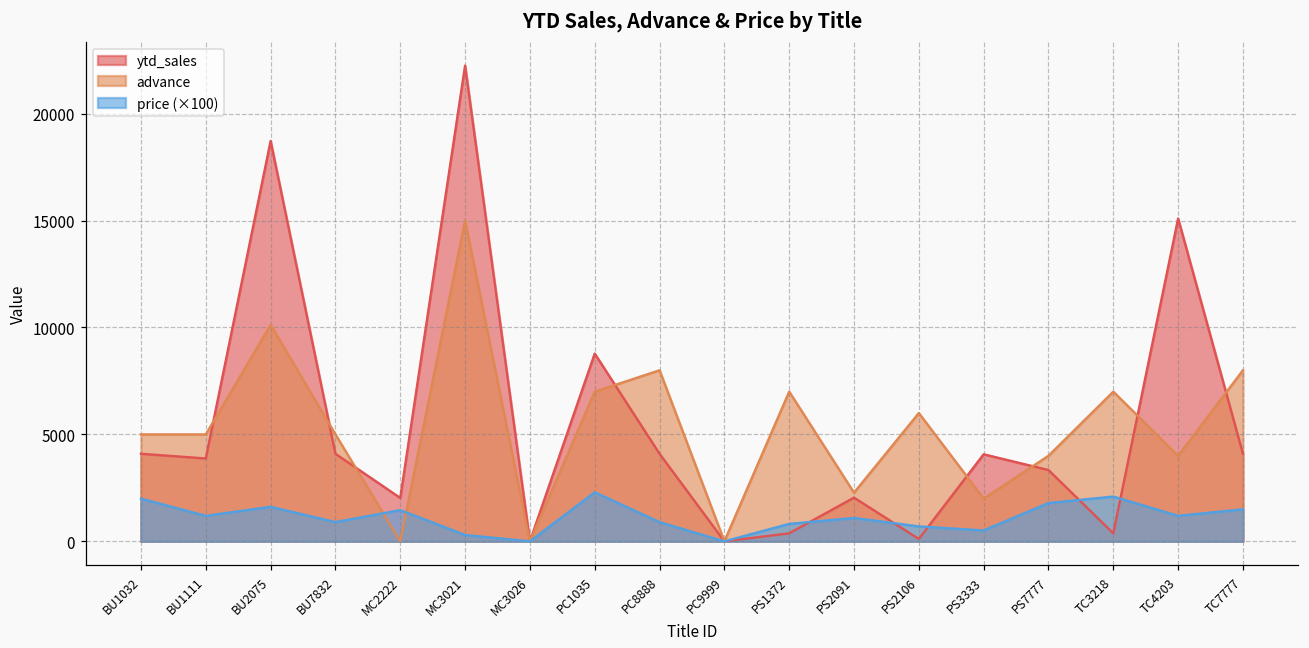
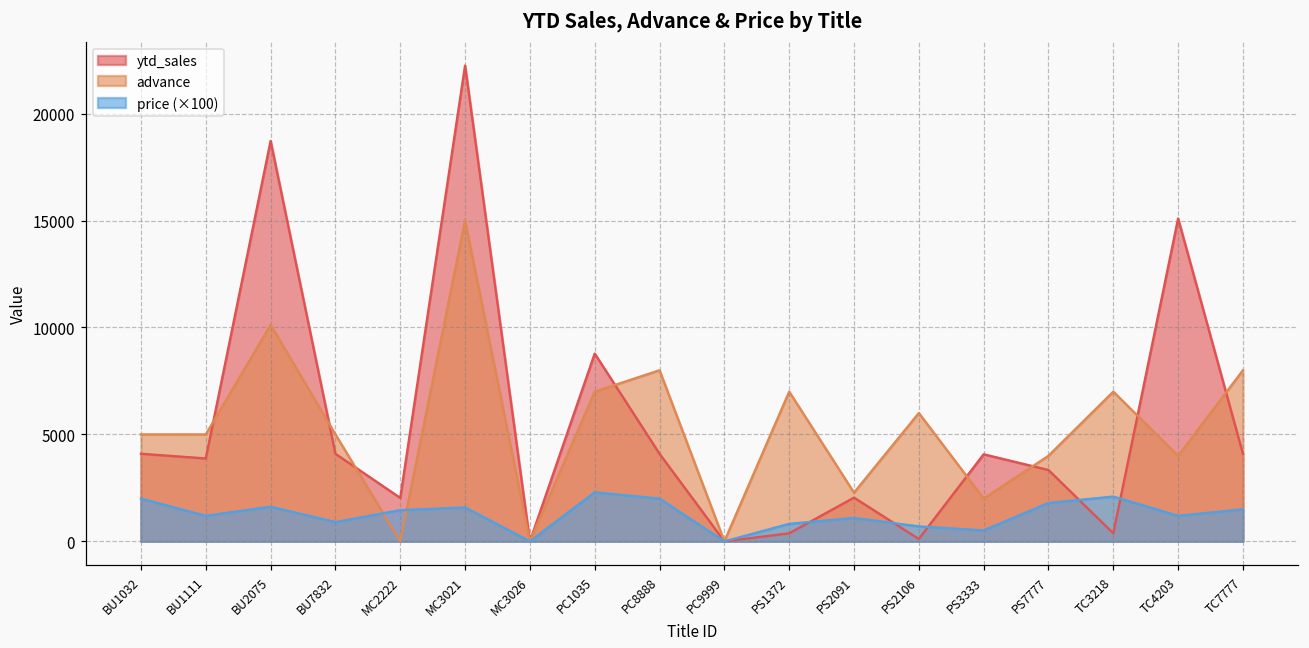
price (×100), MC3021: 300 -> 1600
price (×100), PC8888: 900 -> 2000
